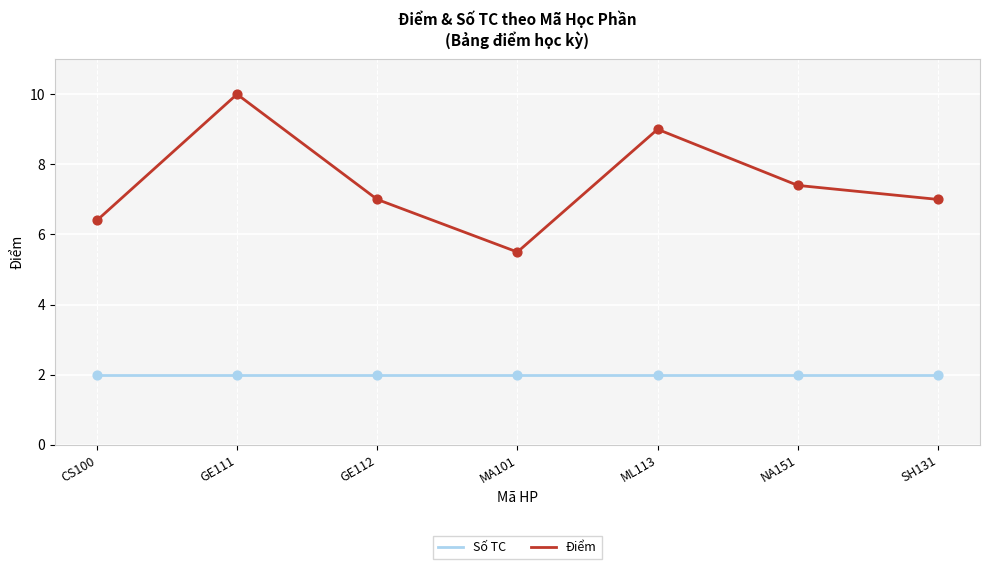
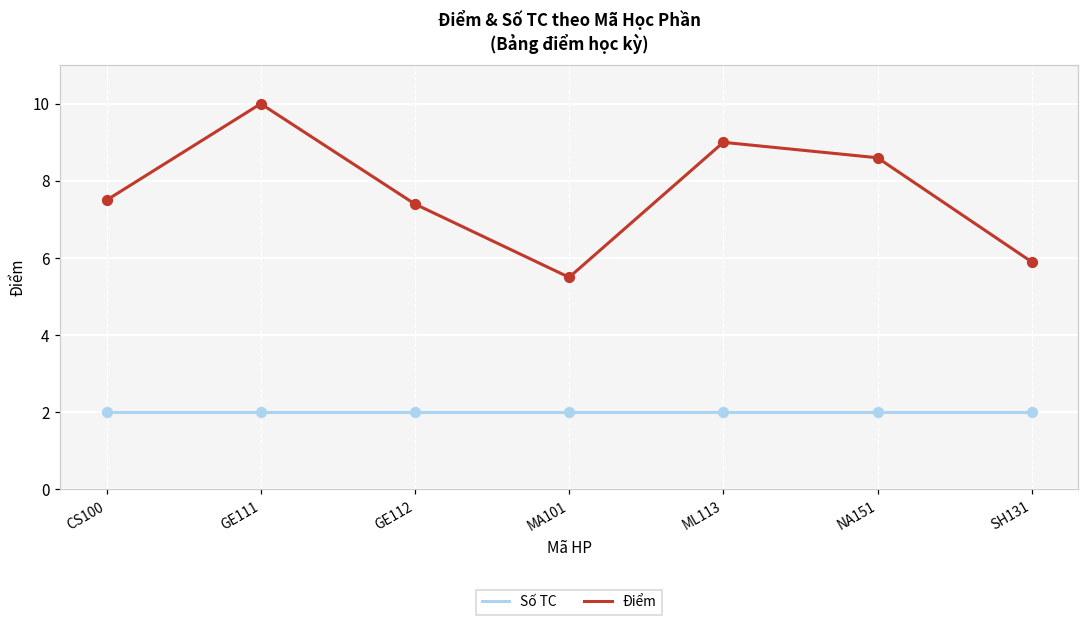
Điểm, CS100: 6.4 -> 7.5
Điểm, GE112: 7.0 -> 7.4
Điểm, NA151: 7.4 -> 8.6
Điểm, SH131: 7.0 -> 5.9
